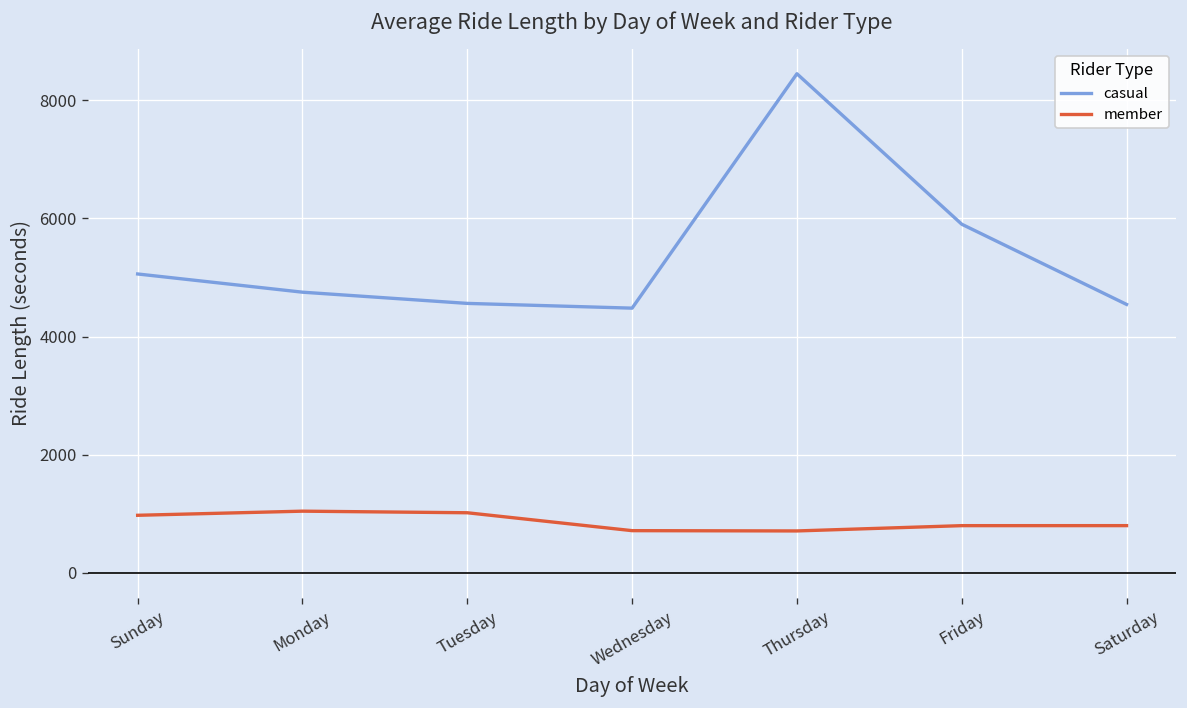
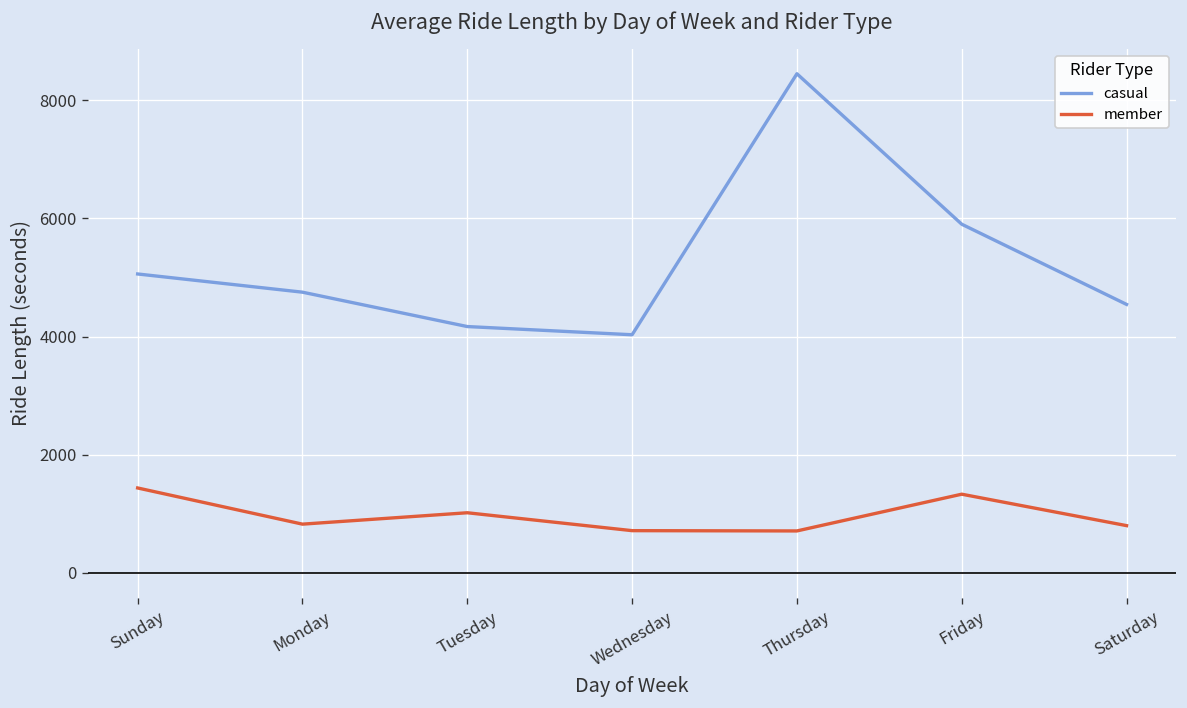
member, Sunday: 1000 -> 1400
member, Monday: 1000 -> 800
casual, Tuesday: 4600 -> 4200
casual, Wednesday: 4500 -> 4000
member, Friday: 800 -> 1300
